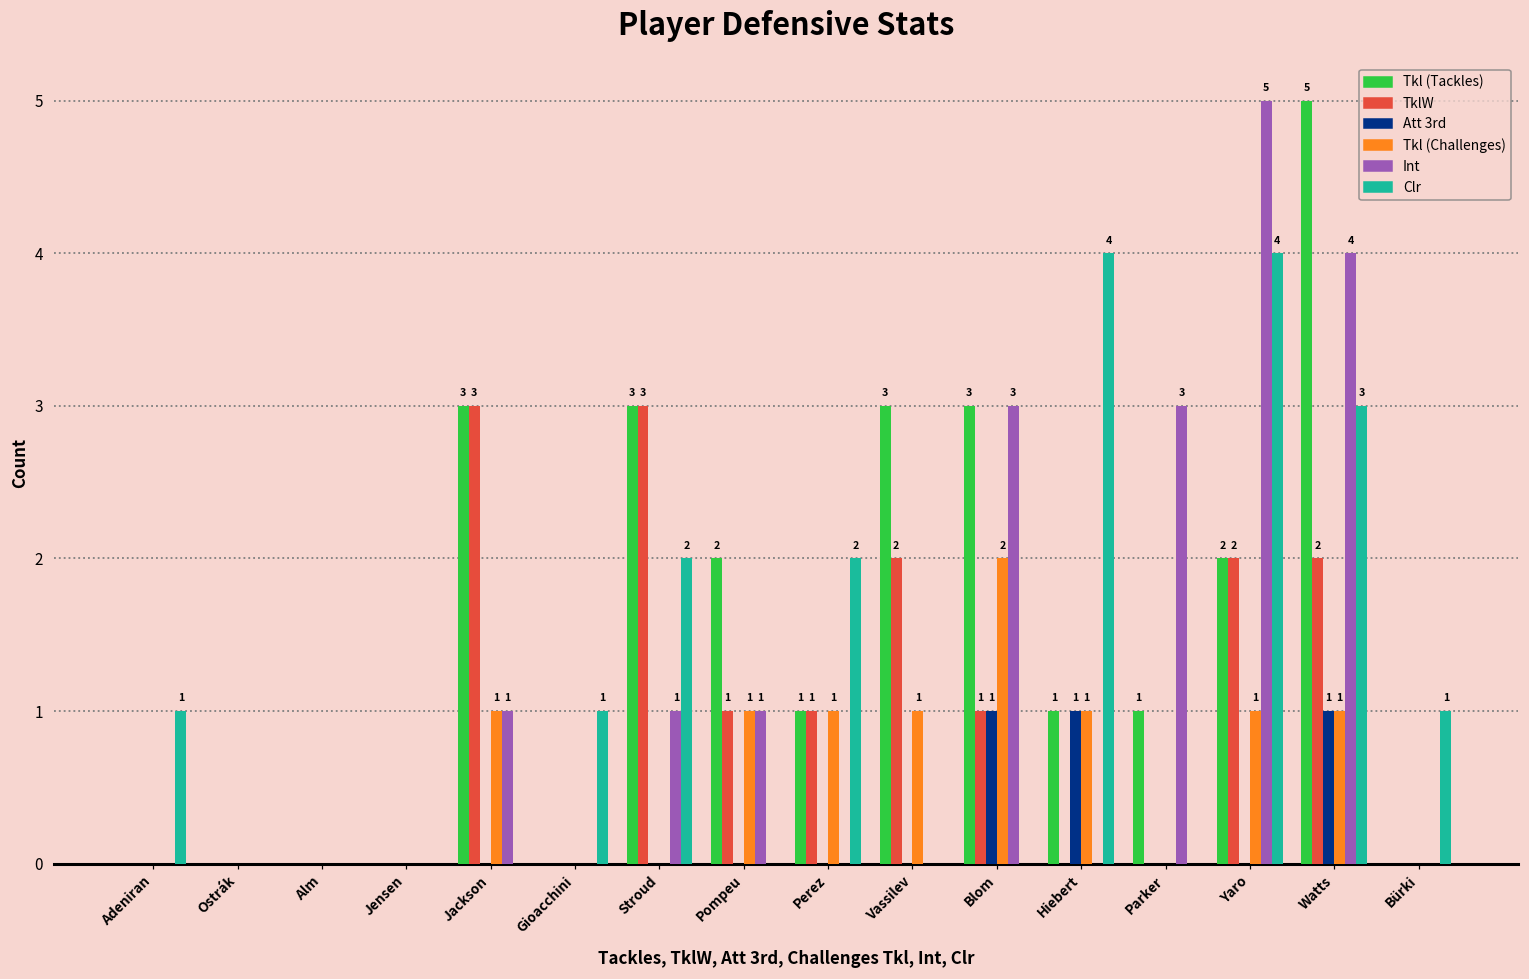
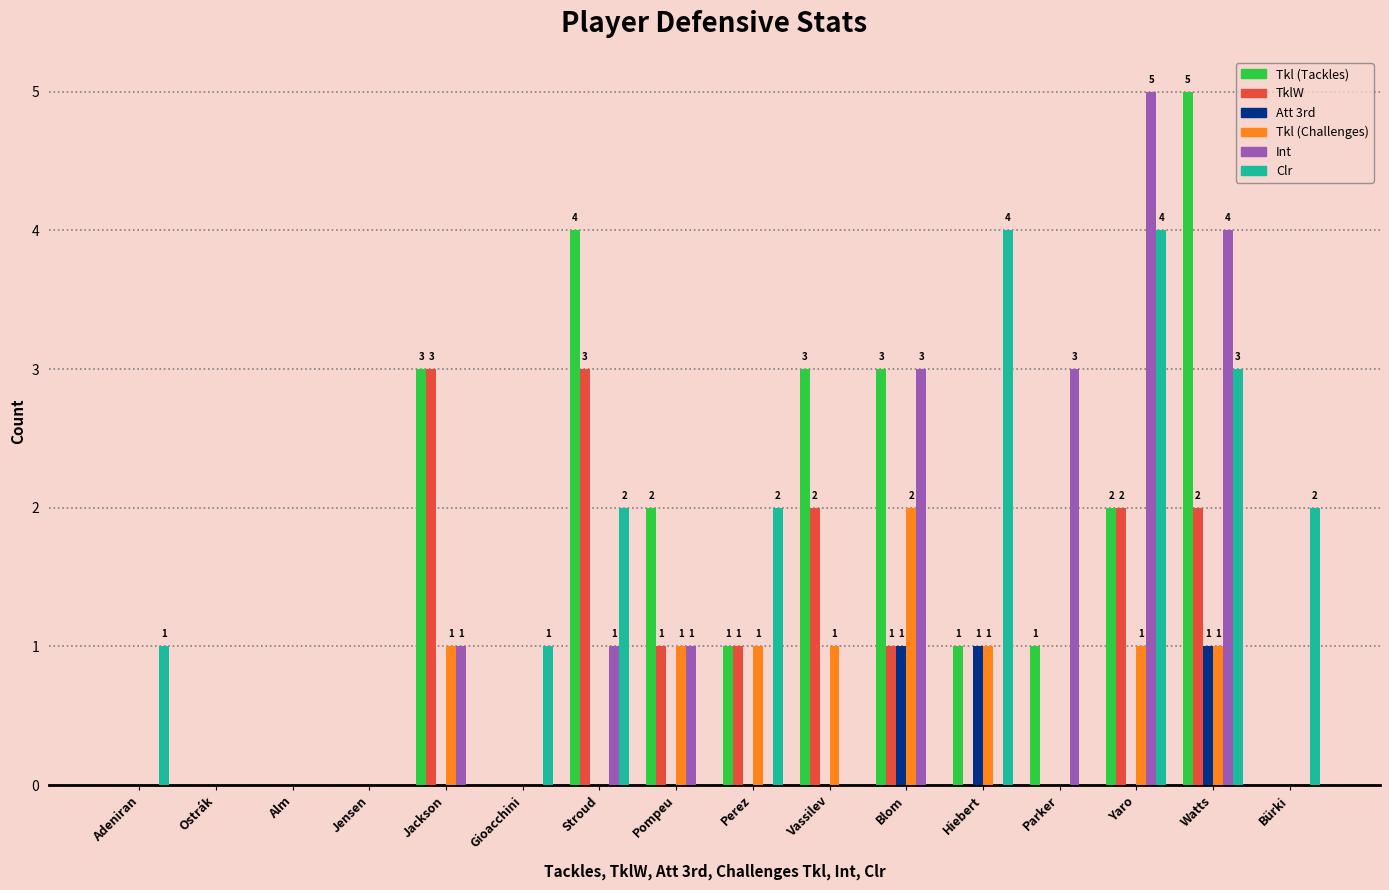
Tkl (Tackles), Stroud: 3 -> 4
Clr, Bürki: 1 -> 2
